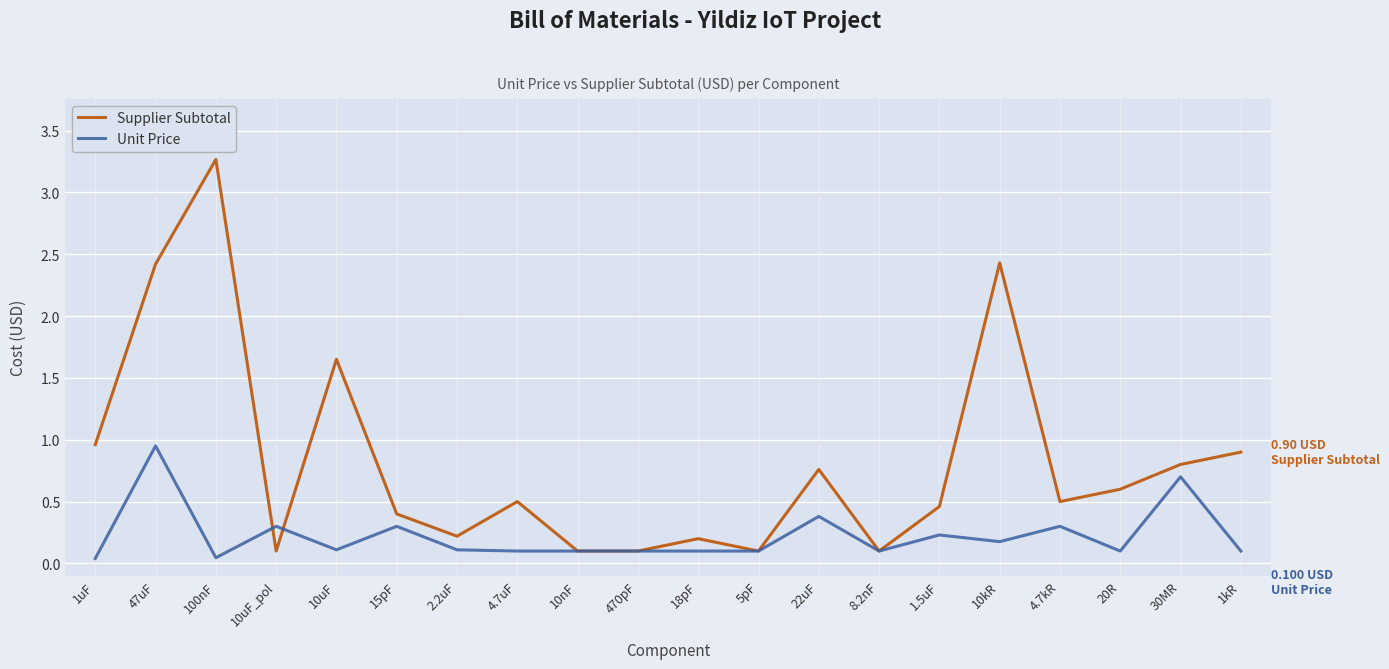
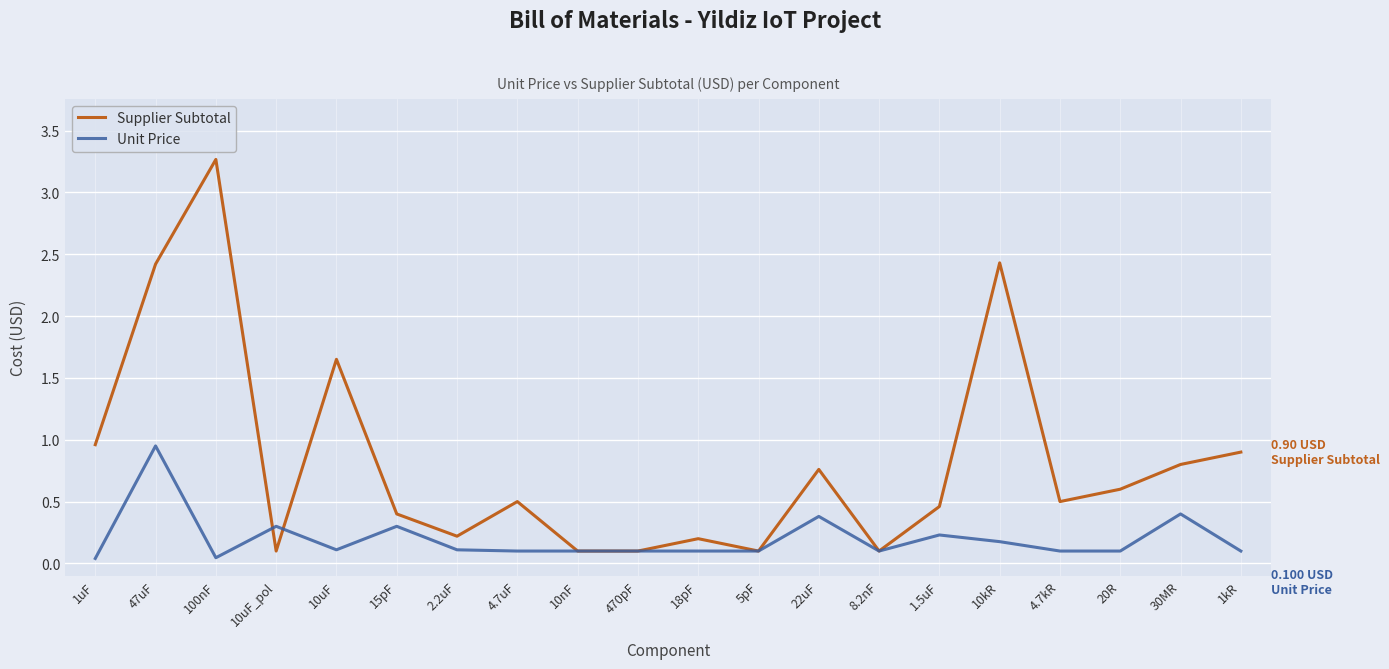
Unit Price, 4.7kR: 0.3 -> 0.1
Unit Price, 30MR: 0.7 -> 0.4
